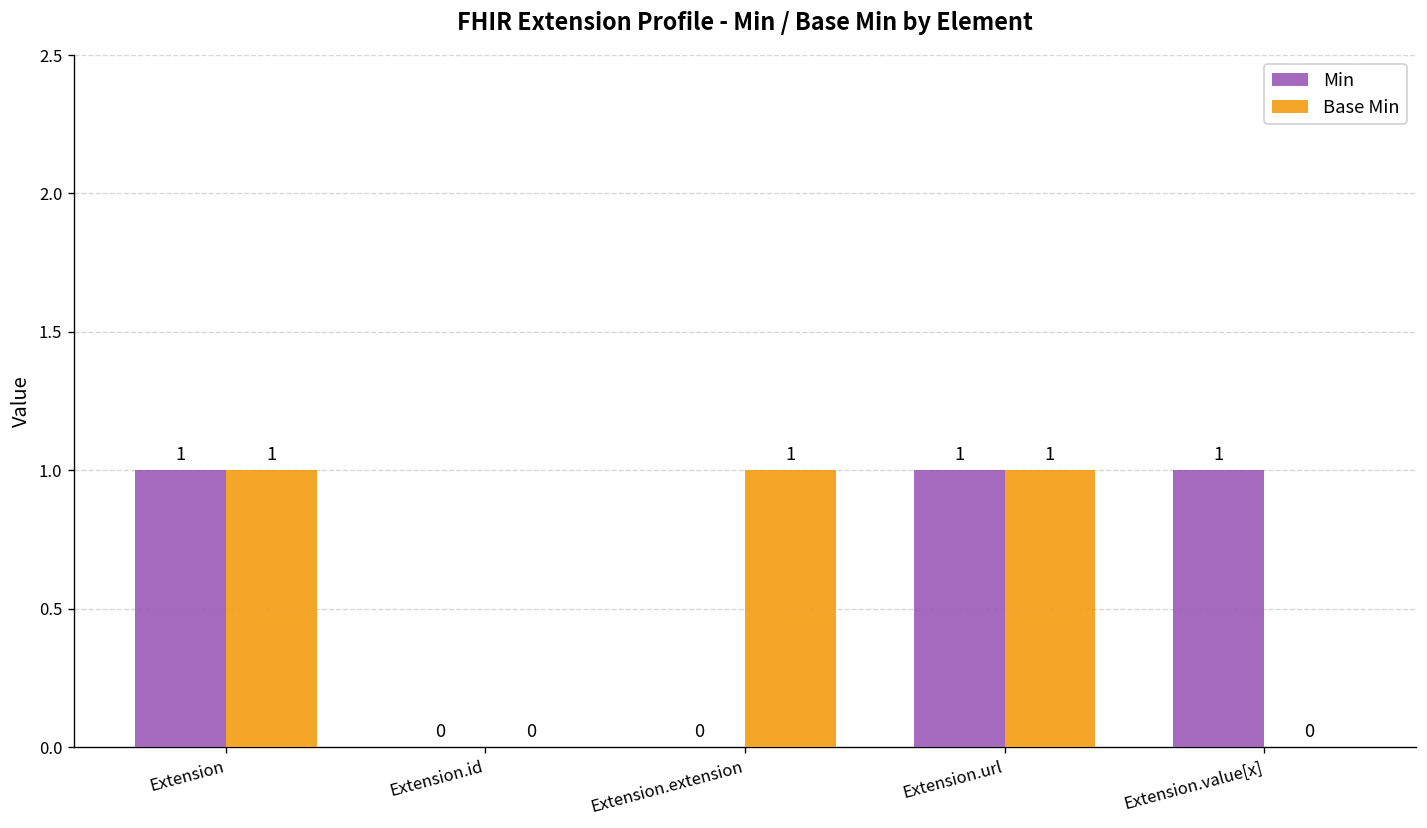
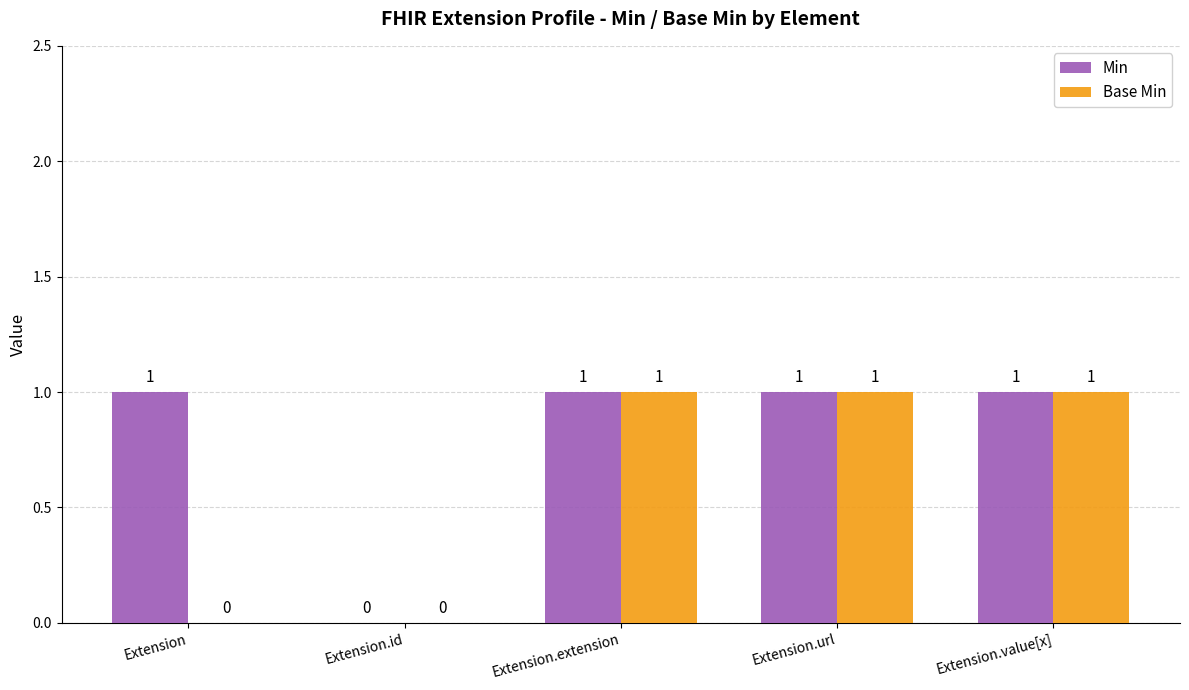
Base Min, Extension: 1 -> 0
Min, Extension.extension: 0 -> 1
Base Min, Extension.value[x]: 0 -> 1
